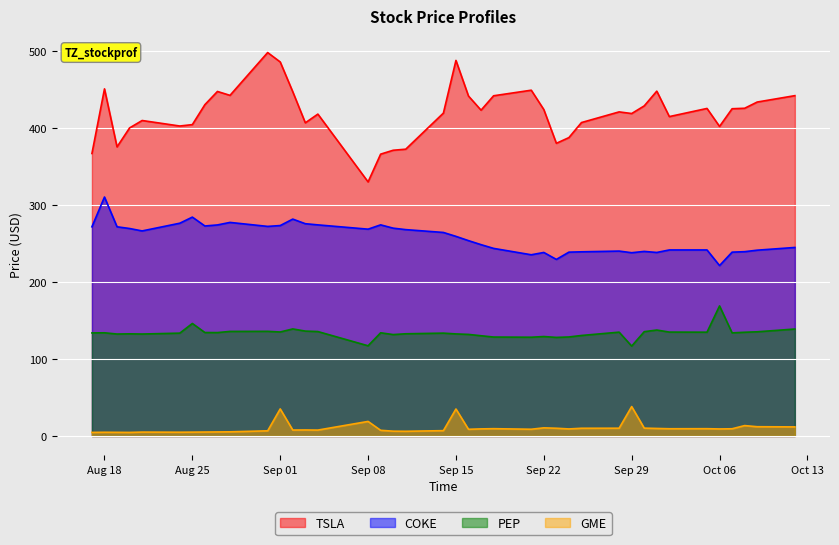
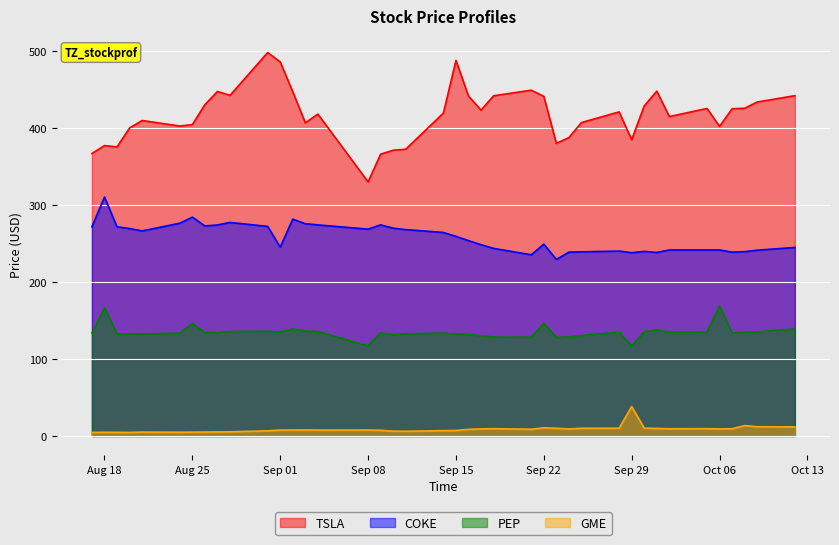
TSLA, Aug 18: 450 -> 380
PEP, Aug 18: 130 -> 170
COKE, Sep 01: 270 -> 250
GME, Sep 01: 40 -> 10
GME, Sep 08: 20 -> 10
GME, Sep 15: 40 -> 10
TSLA, Sep 22: 420 -> 440
COKE, Sep 22: 240 -> 250
PEP, Sep 22: 130 -> 150
TSLA, Sep 29: 420 -> 390
COKE, Oct 06: 220 -> 240
